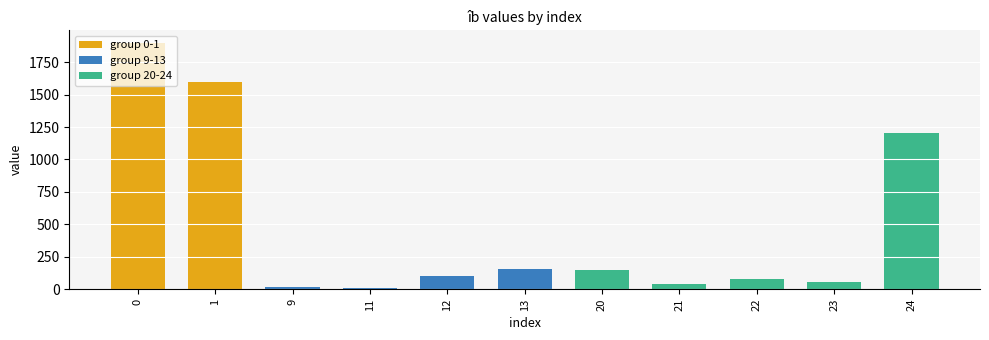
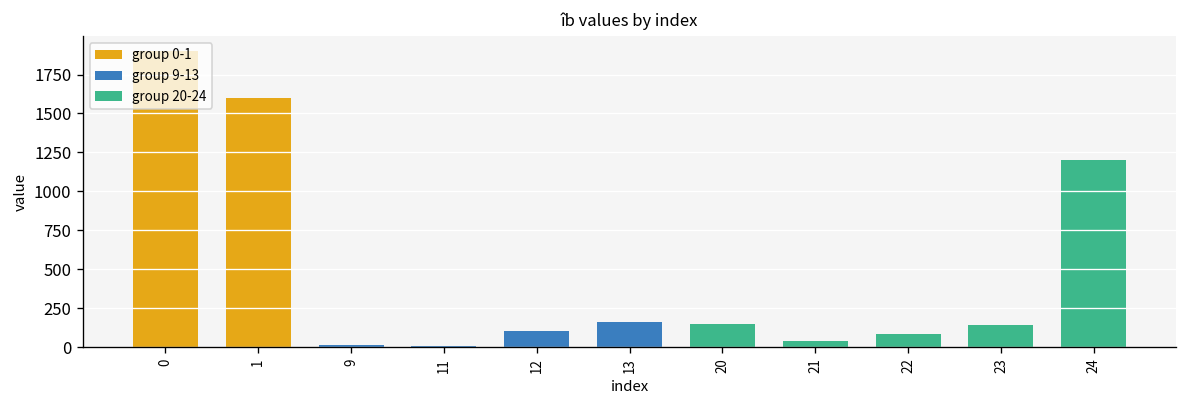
23: 60 -> 140
